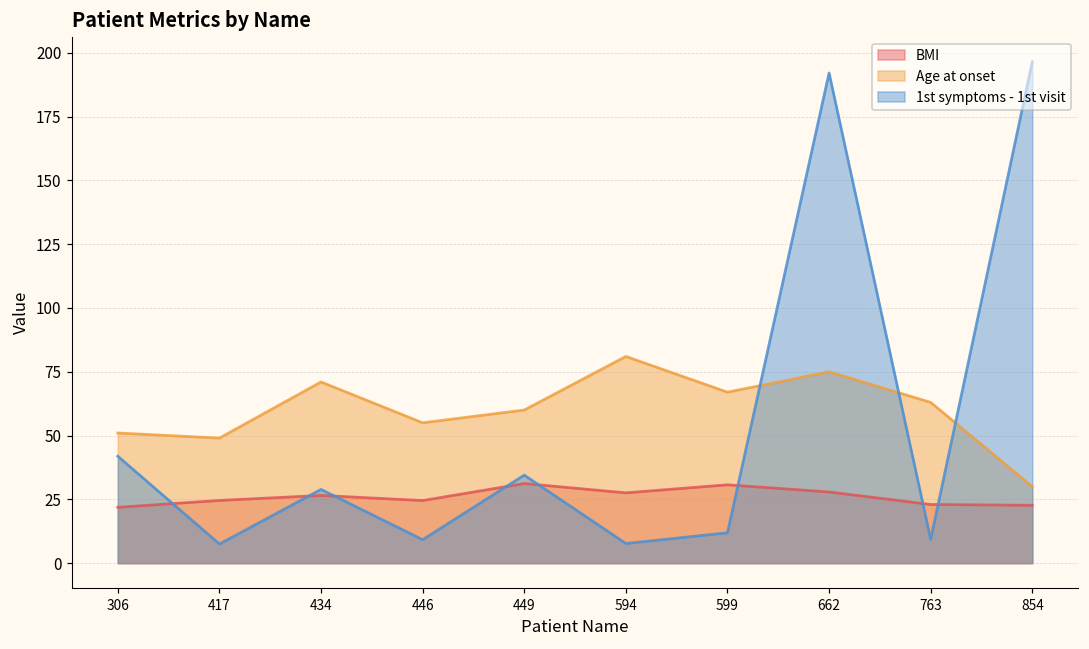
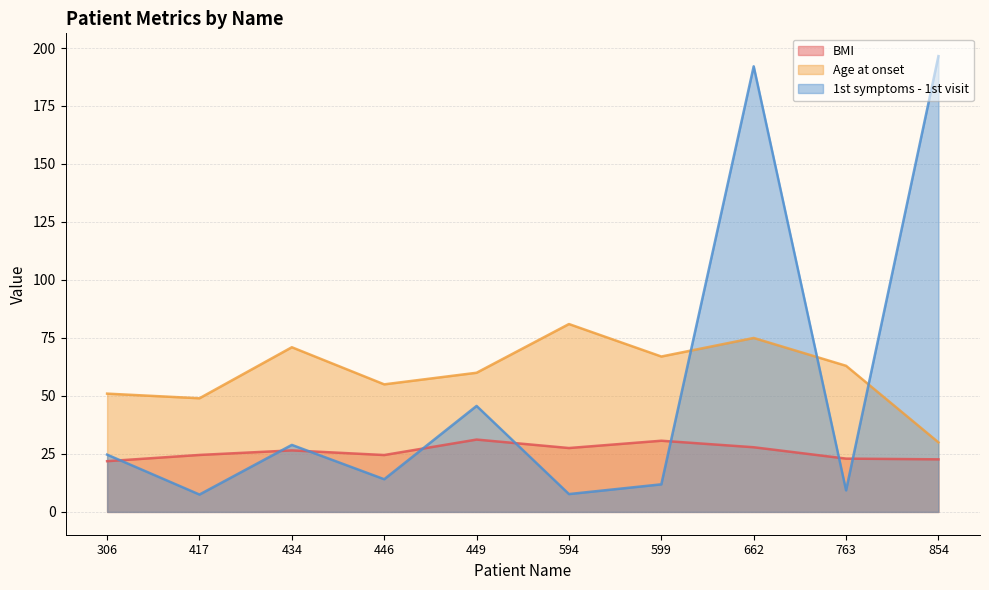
1st symptoms - 1st visit, 306: 42 -> 25
1st symptoms - 1st visit, 446: 9 -> 14
1st symptoms - 1st visit, 449: 35 -> 46
